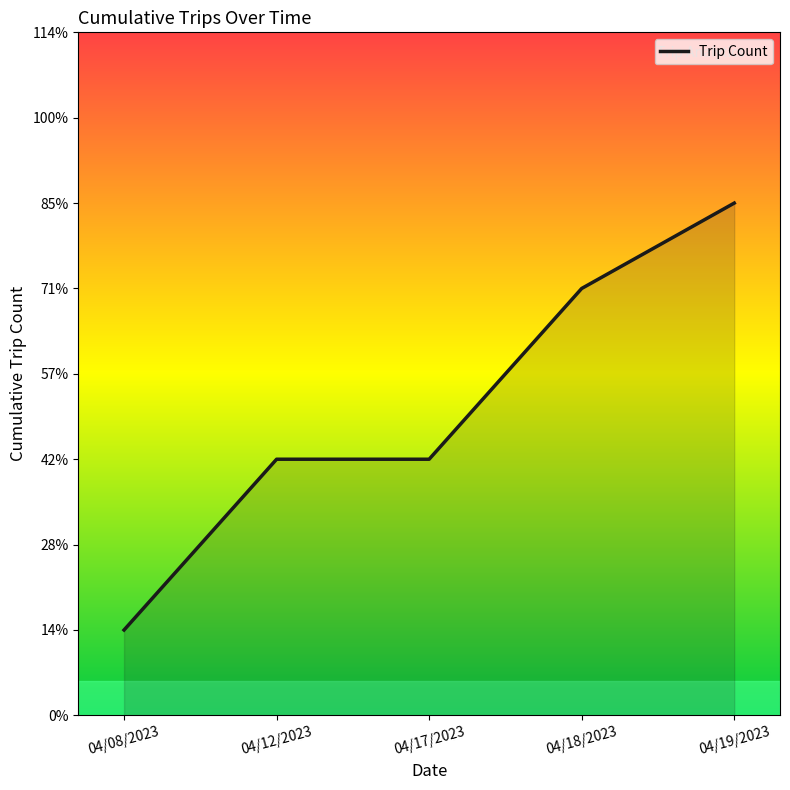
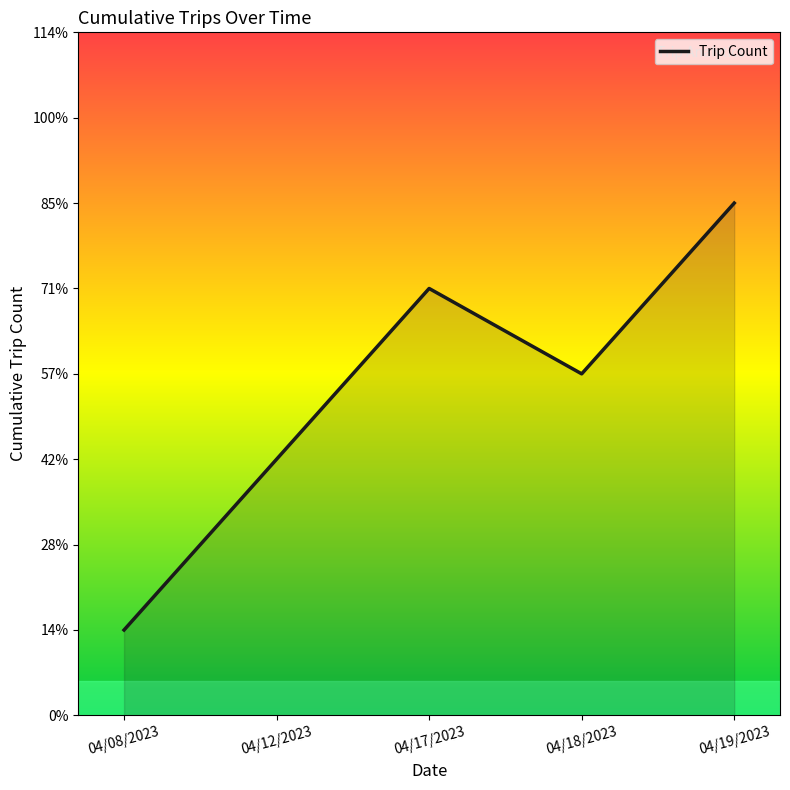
04/17/2023: 43% -> 71%
04/18/2023: 71% -> 57%
